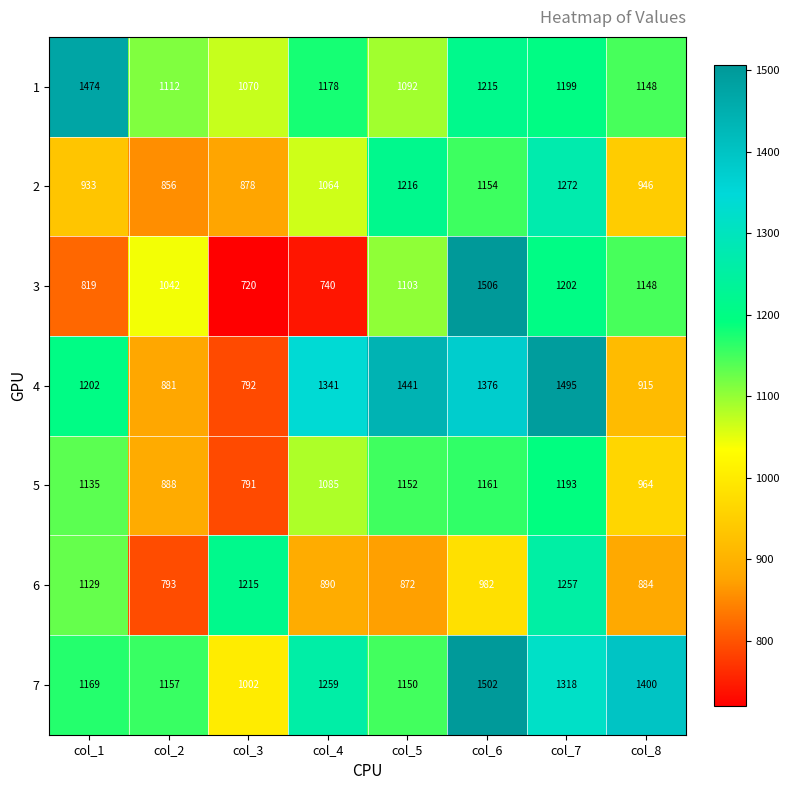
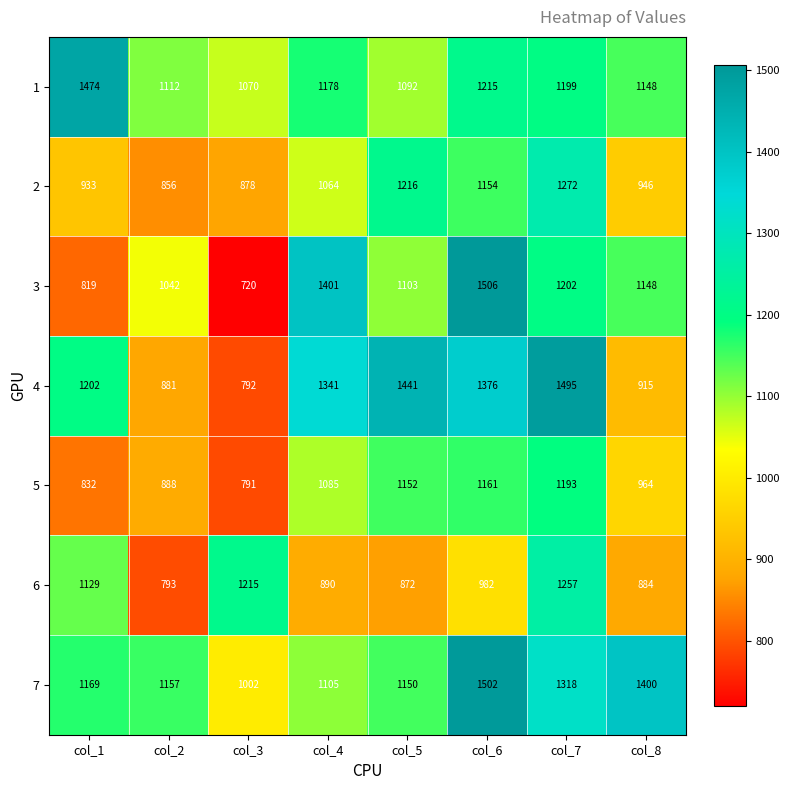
3, col_4: 740 -> 1401
5, col_1: 1135 -> 832
7, col_4: 1259 -> 1105
